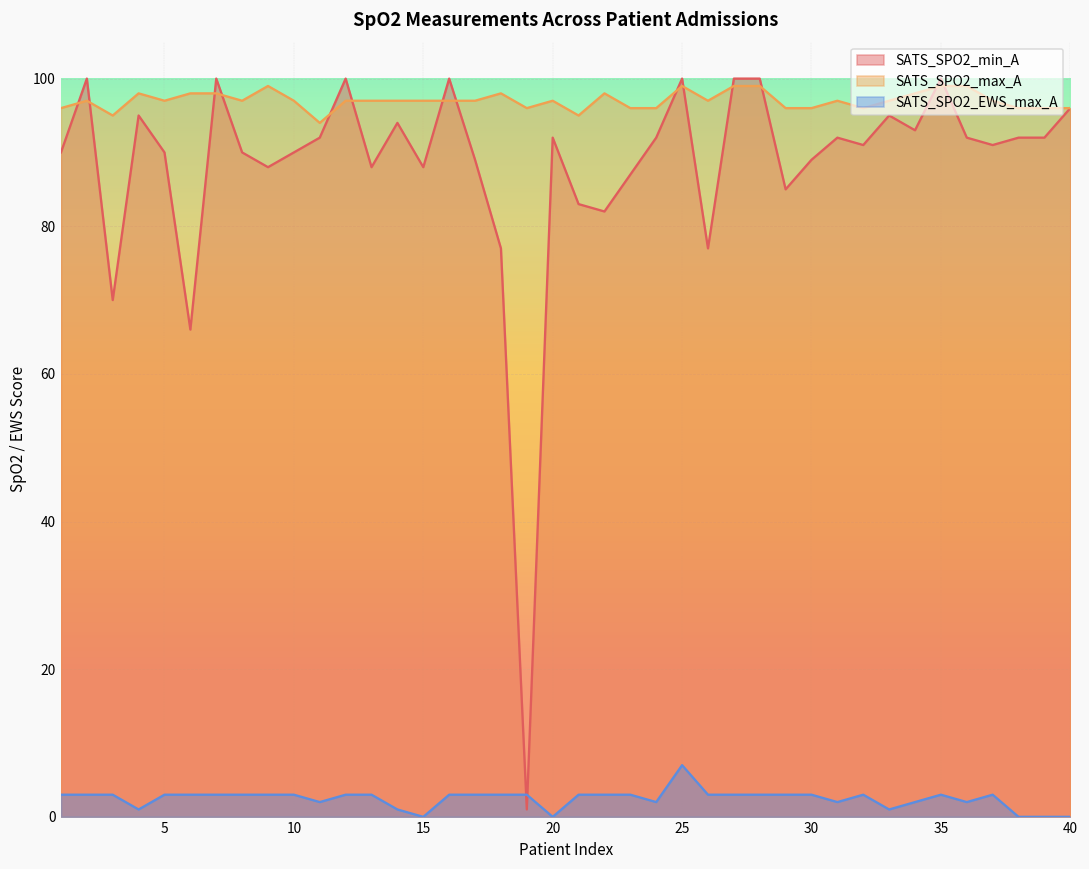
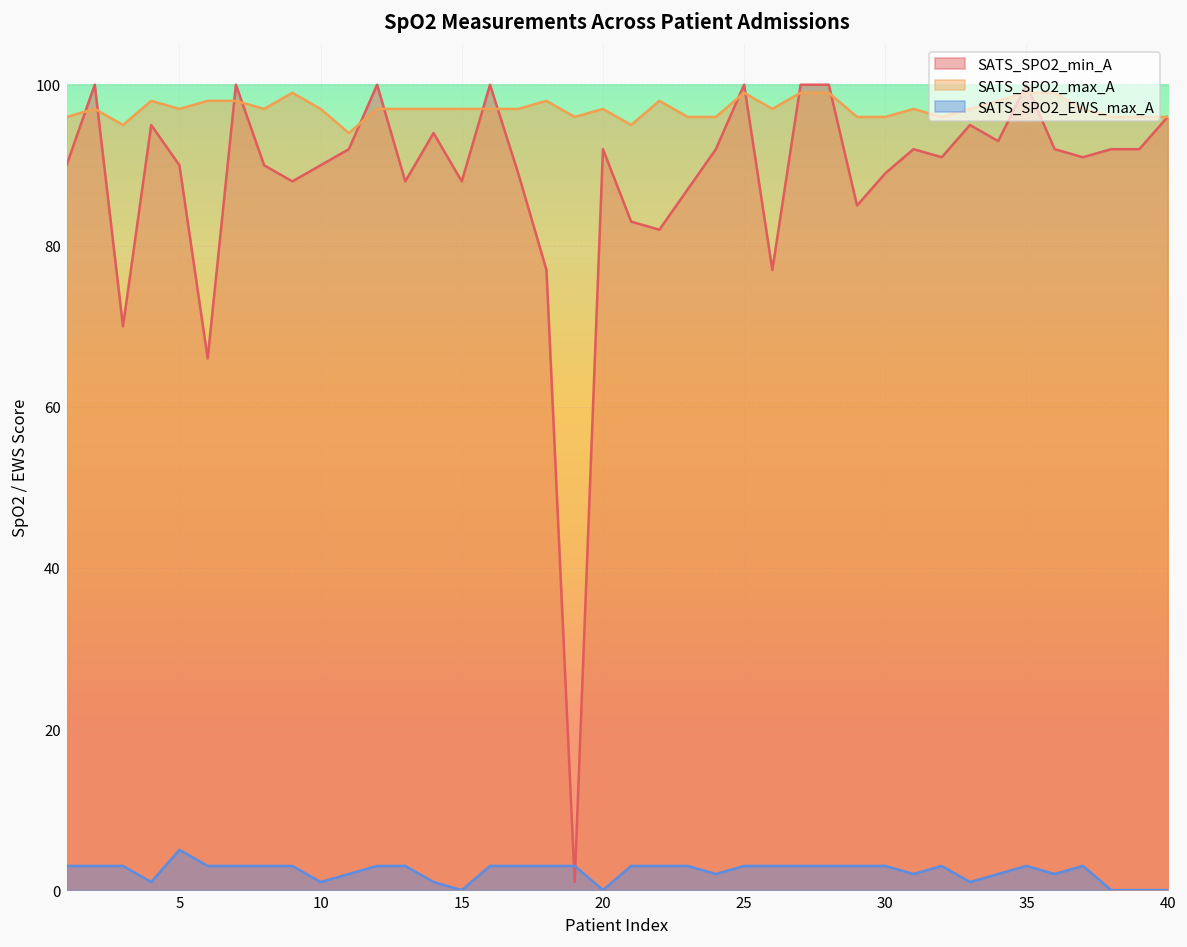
SATS_SPO2_EWS_max_A, 5: 3 -> 5
SATS_SPO2_EWS_max_A, 10: 3 -> 1
SATS_SPO2_EWS_max_A, 25: 7 -> 3
